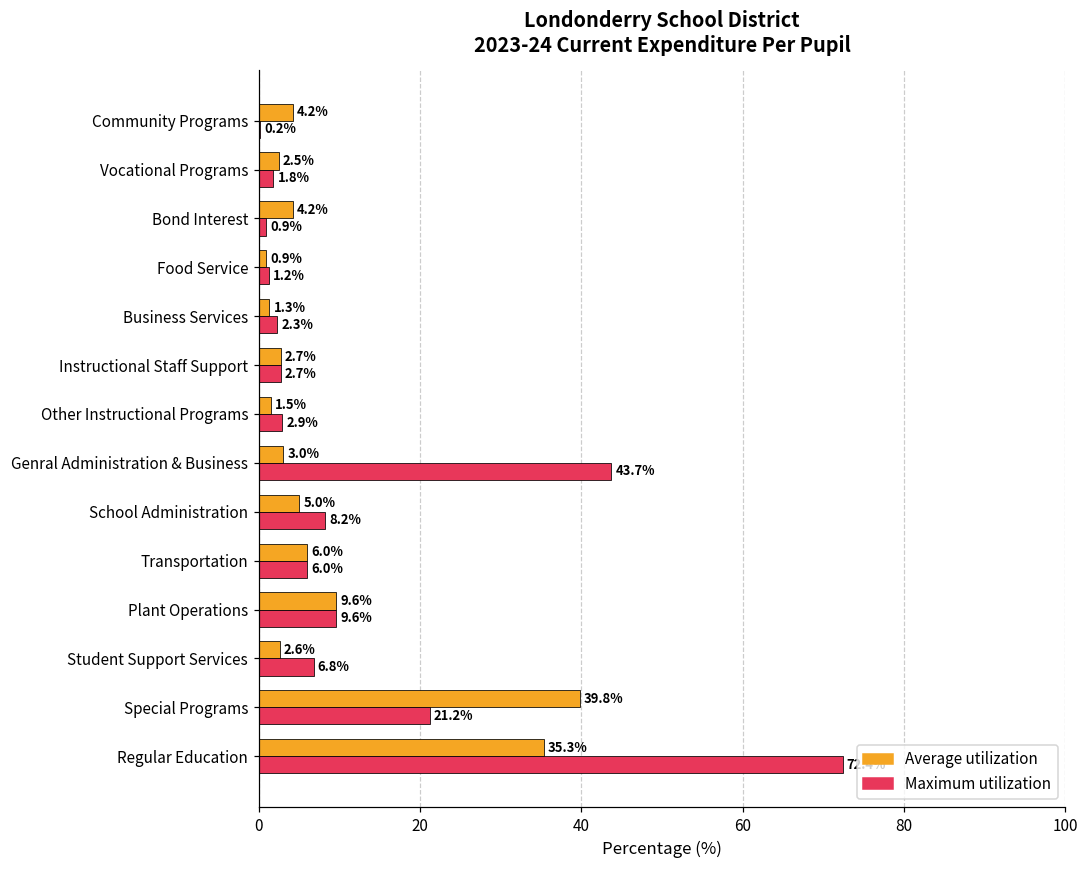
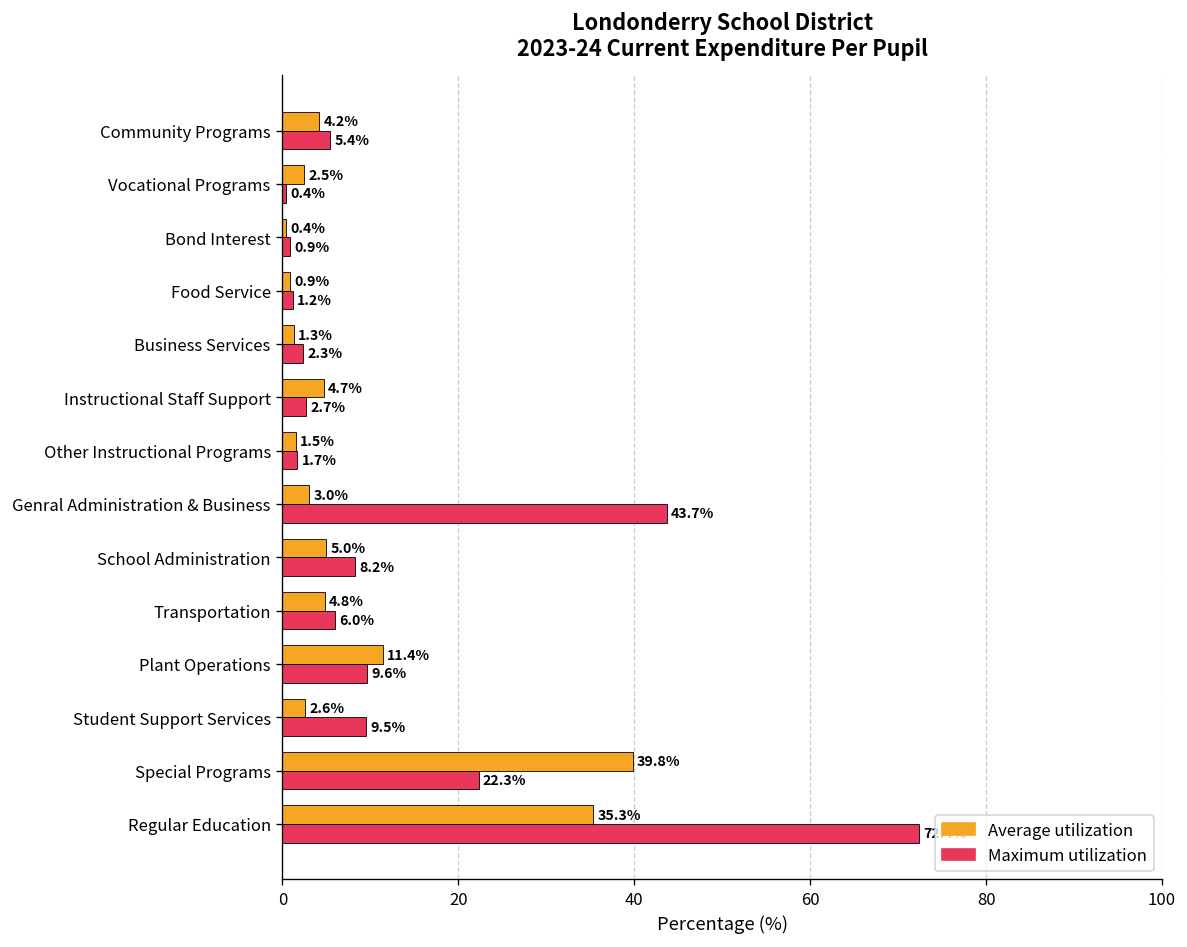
Maximum utilization, Community Programs: 0.2% -> 5.4%
Maximum utilization, Vocational Programs: 1.8% -> 0.4%
Average utilization, Bond Interest: 4.2% -> 0.4%
Average utilization, Instructional Staff Support: 2.7% -> 4.7%
Maximum utilization, Other Instructional Programs: 2.9% -> 1.7%
Average utilization, Transportation: 6.0% -> 4.8%
Average utilization, Plant Operations: 9.6% -> 11.4%
Maximum utilization, Student Support Services: 6.8% -> 9.5%
Maximum utilization, Special Programs: 21.2% -> 22.3%
